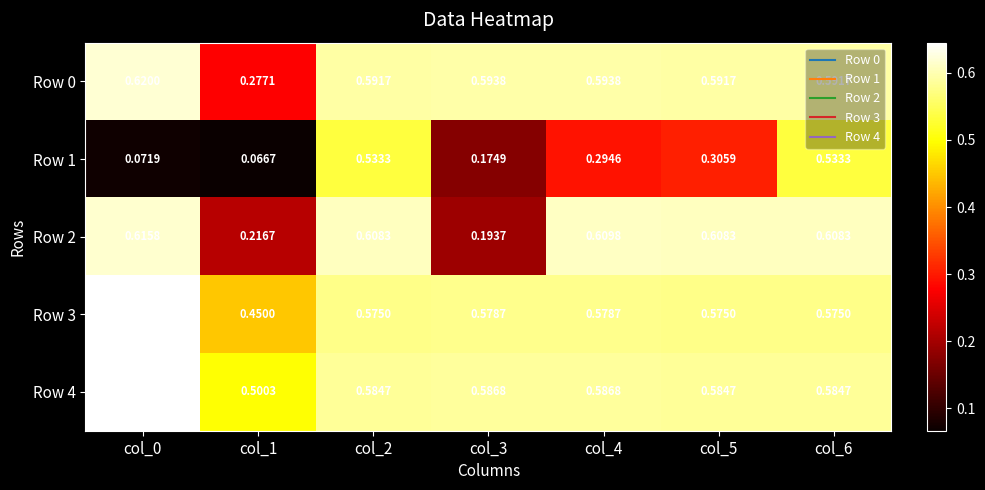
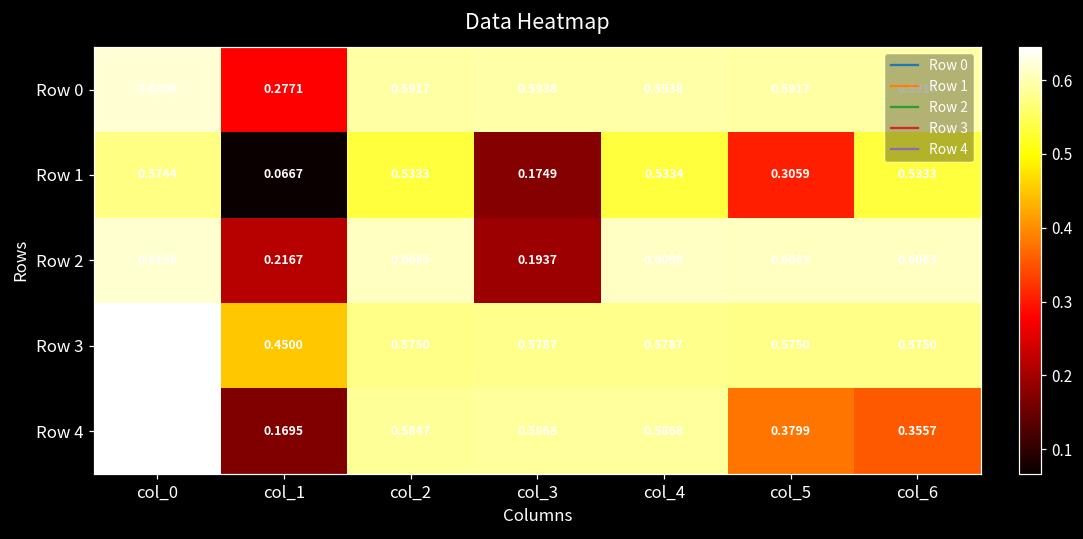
Row 1, col_0: 0.0719 -> 0.5744
Row 1, col_4: 0.2946 -> 0.5334
Row 4, col_1: 0.5003 -> 0.1695
Row 4, col_5: 0.5847 -> 0.3799
Row 4, col_6: 0.5847 -> 0.3557
